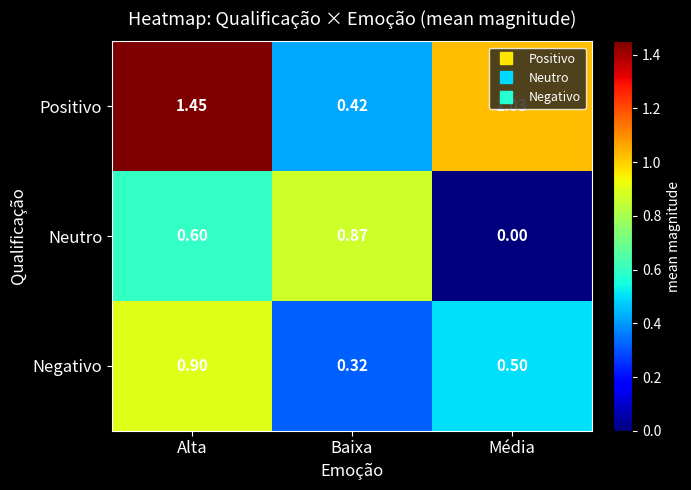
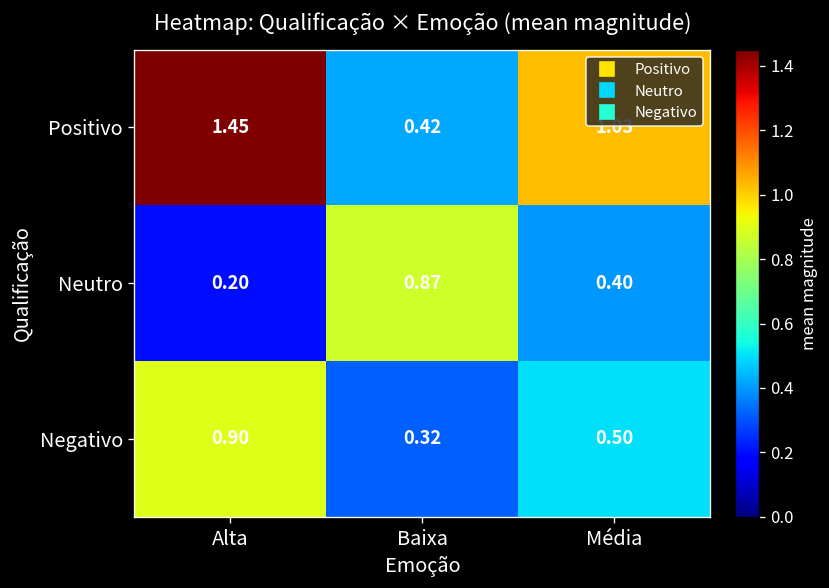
Neutro, Alta: 0.60 -> 0.20
Neutro, Média: 0.00 -> 0.40
